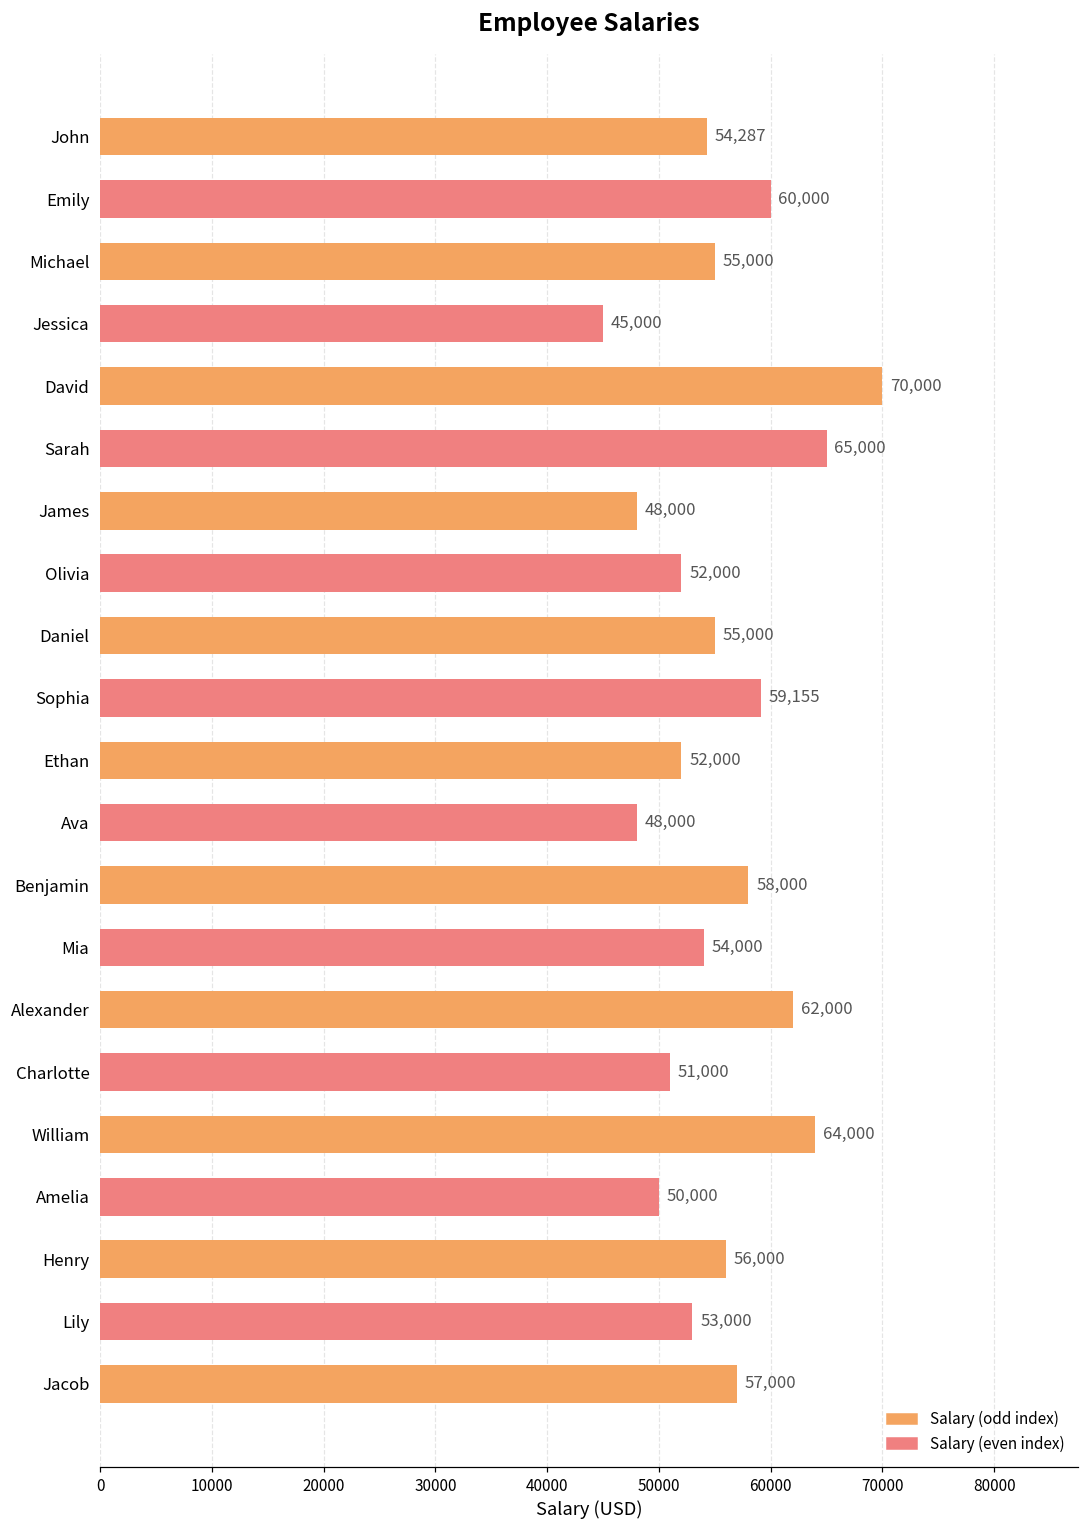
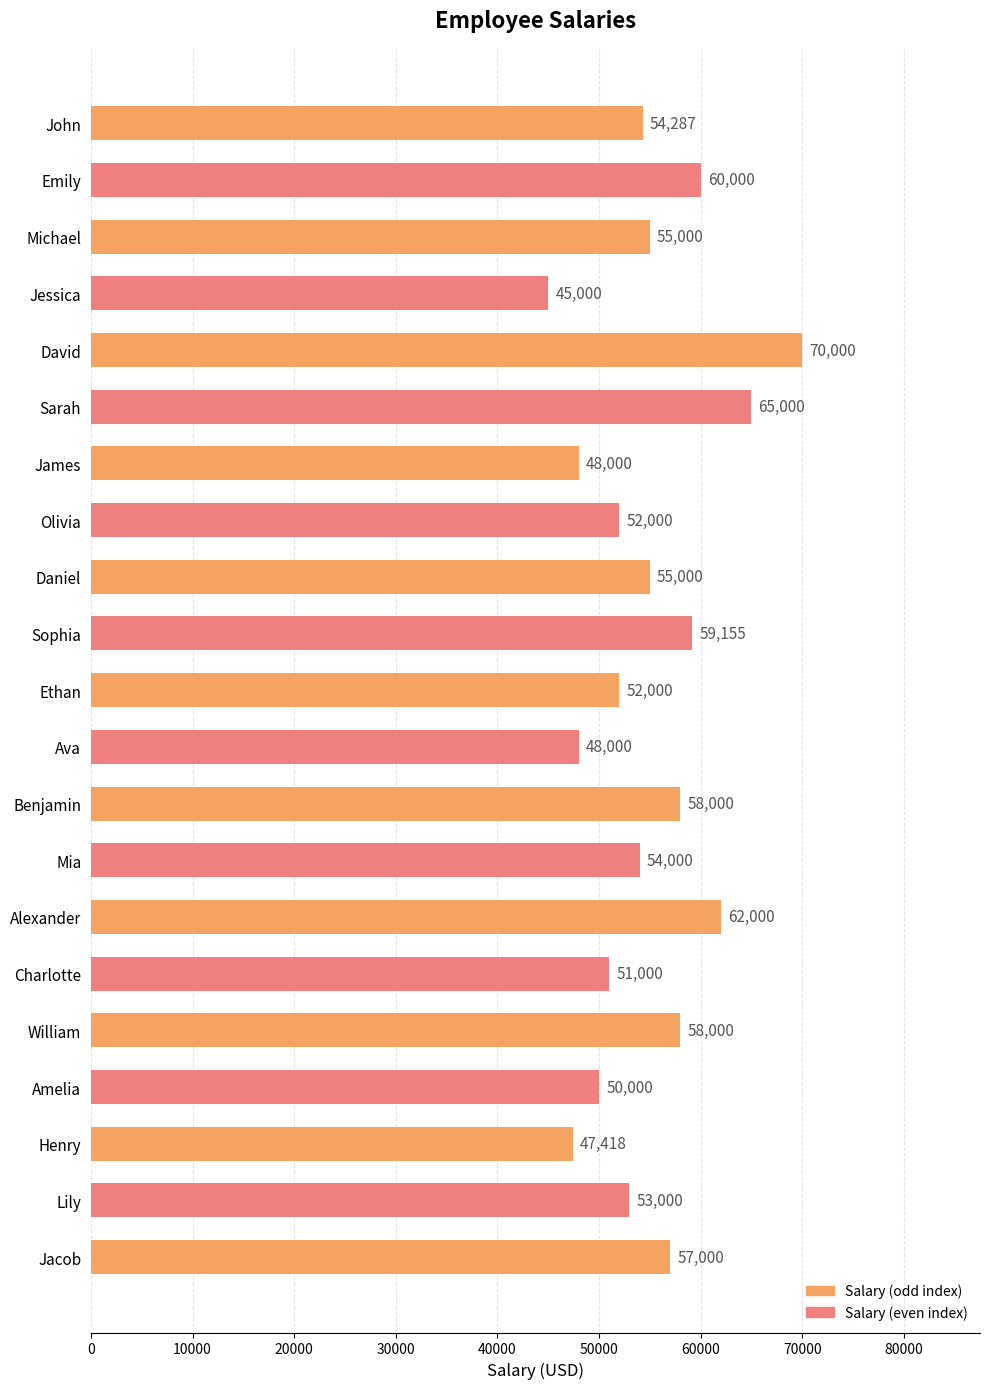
William: 64,000 -> 58,000
Henry: 56,000 -> 47,418
